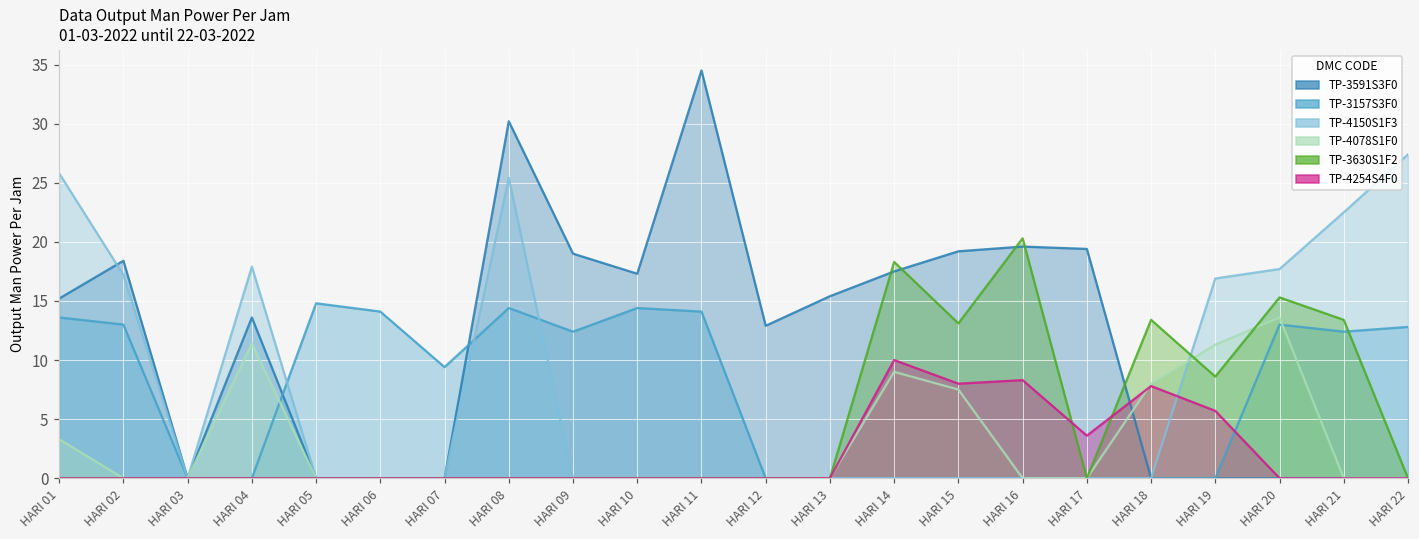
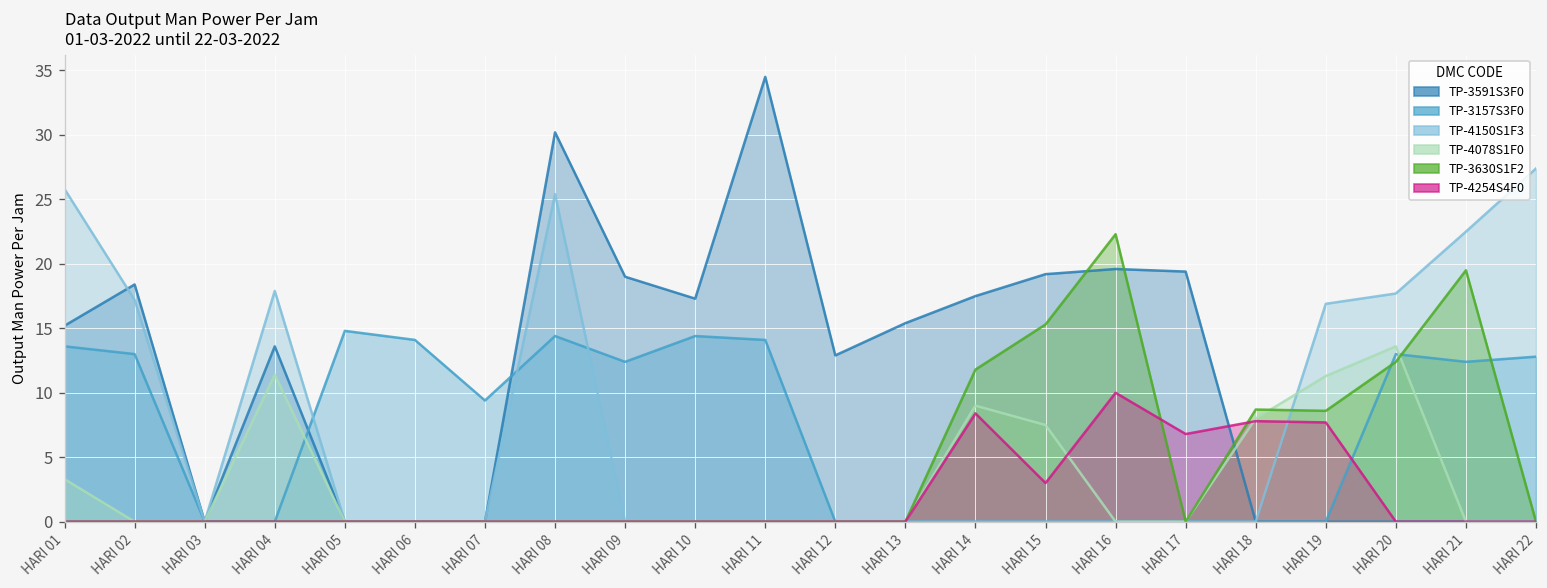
TP-3630S1F2, HARI 14: 18.3 -> 11.8
TP-4254S4F0, HARI 14: 10.0 -> 8.4
TP-3630S1F2, HARI 15: 13.1 -> 15.3
TP-4254S4F0, HARI 15: 8 -> 3
TP-3630S1F2, HARI 16: 20.3 -> 22.3
TP-4254S4F0, HARI 16: 8.3 -> 10.0
TP-4254S4F0, HARI 17: 3.6 -> 6.8
TP-3630S1F2, HARI 18: 13.4 -> 8.7
TP-4254S4F0, HARI 19: 5.7 -> 7.7
TP-3630S1F2, HARI 20: 15.3 -> 12.4
TP-3630S1F2, HARI 21: 13.4 -> 19.5
